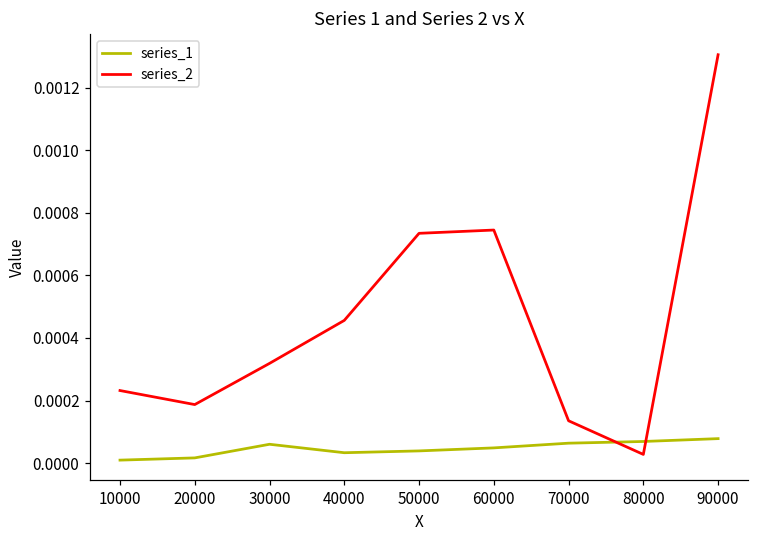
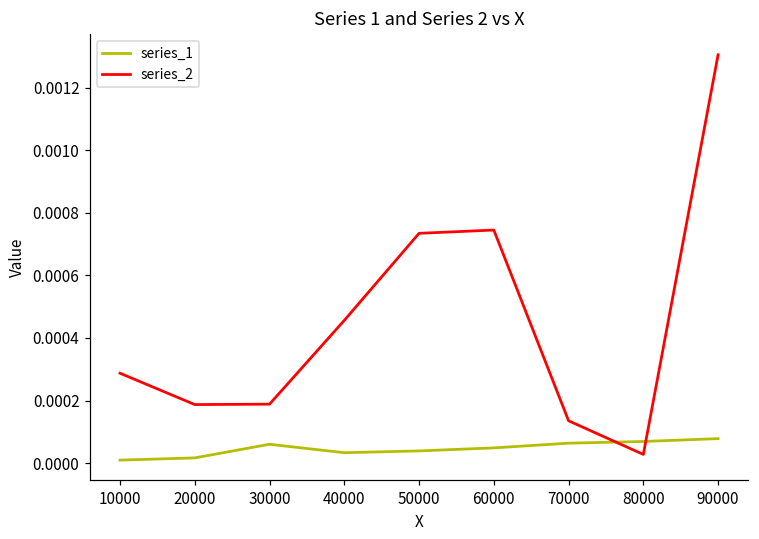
series_2, 10000: 0.00023 -> 0.00029
series_2, 30000: 0.00032 -> 0.00019
